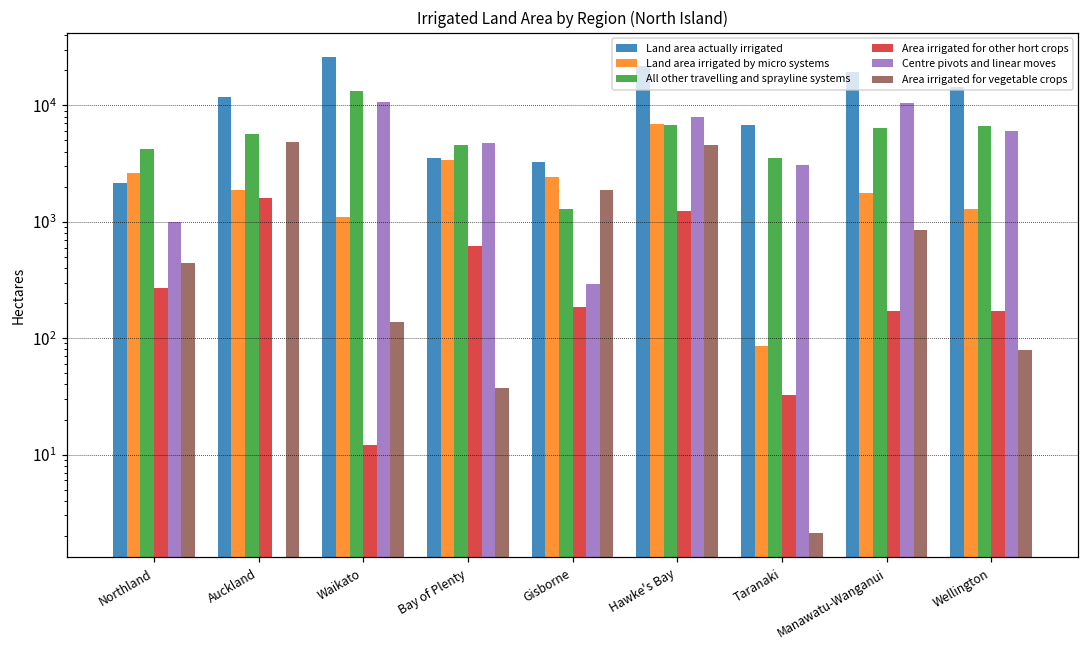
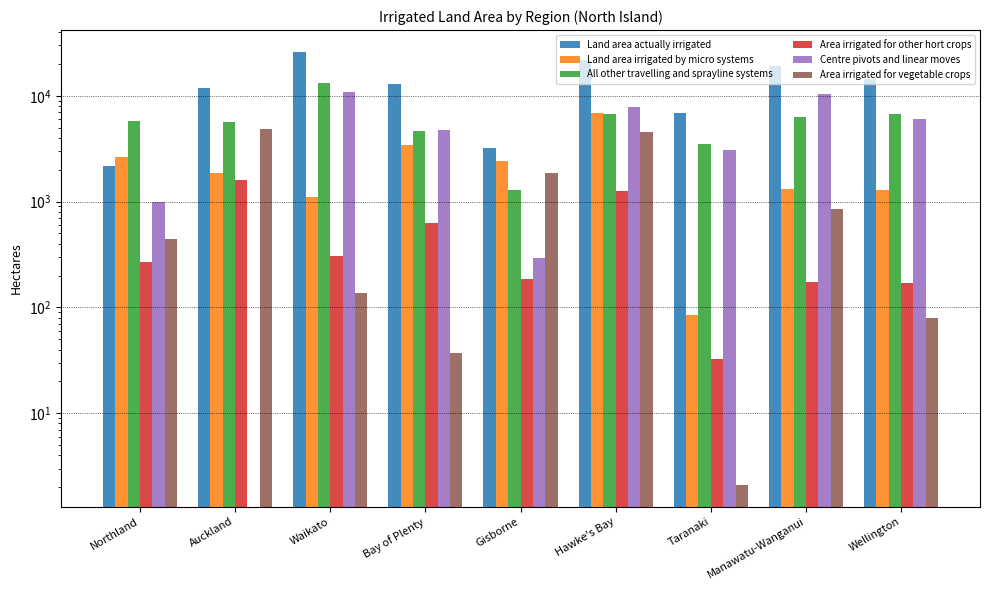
All other travelling and sprayline systems, Northland: 4200 -> 6000
Area irrigated for other hort crops, Waikato: 12 -> 310
Land area actually irrigated, Bay of Plenty: 3500 -> 13000
Land area irrigated by micro systems, Manawatu-Wanganui: 1800 -> 1300
